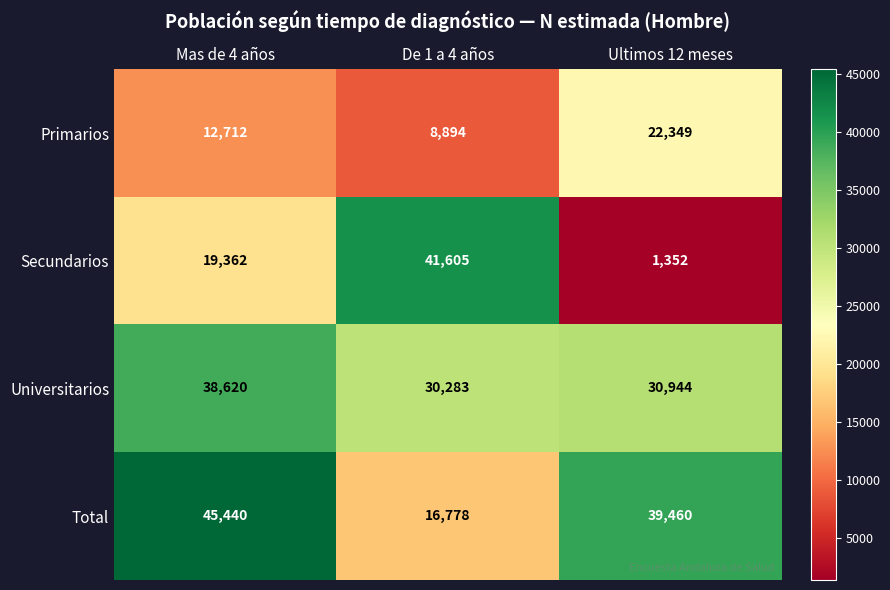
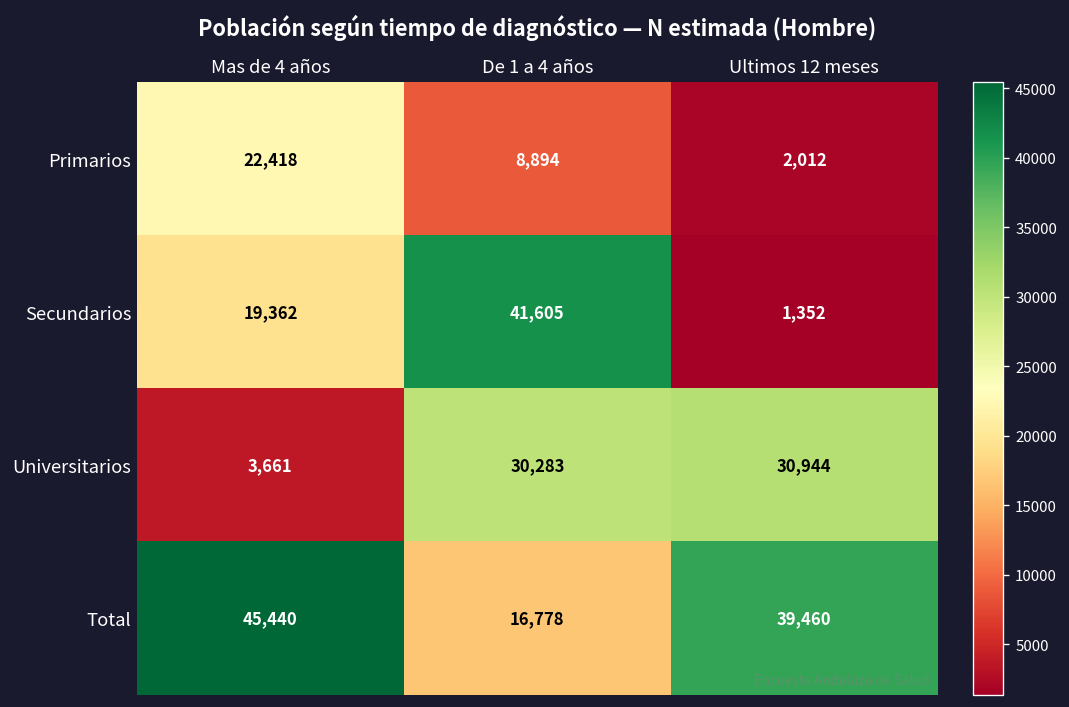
Primarios, Mas de 4 años: 12,712 -> 22,418
Primarios, Ultimos 12 meses: 22,349 -> 2,012
Universitarios, Mas de 4 años: 38,620 -> 3,661
